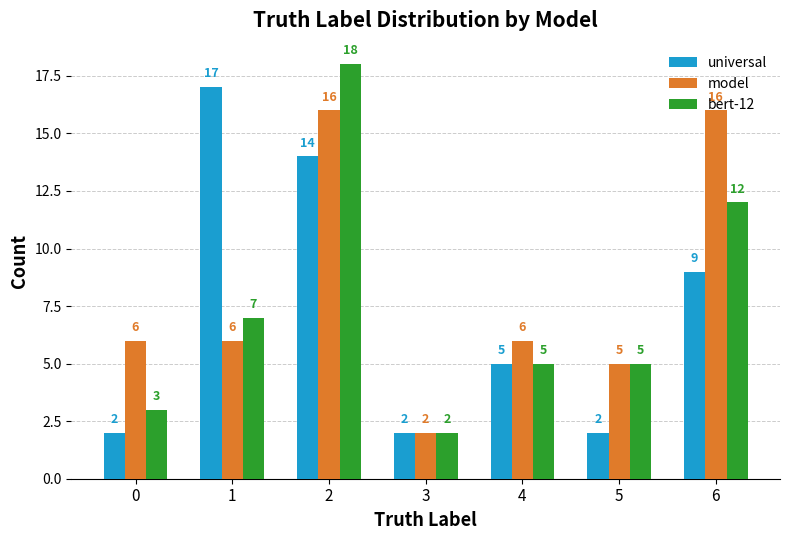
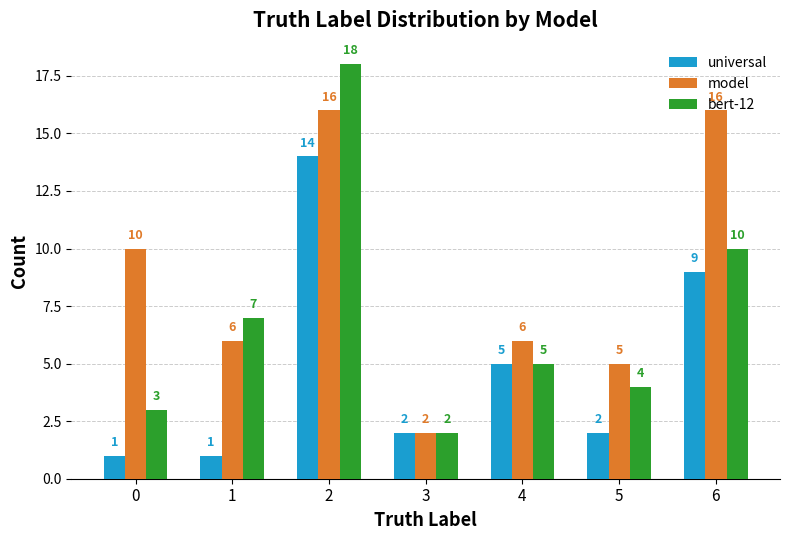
universal, 0: 2 -> 1
model, 0: 6 -> 10
universal, 1: 17 -> 1
bert-12, 5: 5 -> 4
bert-12, 6: 12 -> 10
